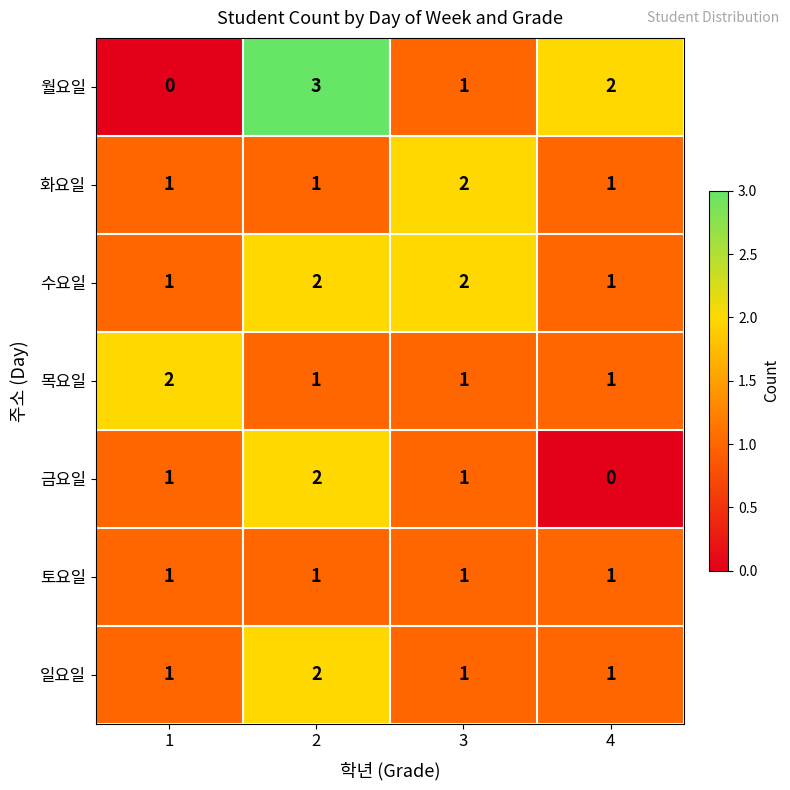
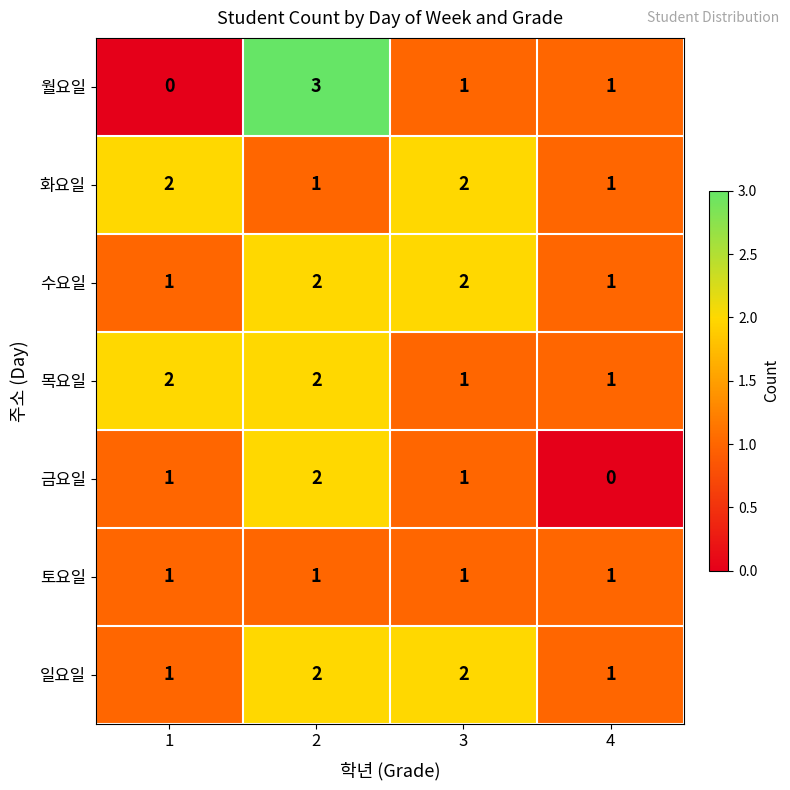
월요일, 4: 2 -> 1
화요일, 1: 1 -> 2
목요일, 2: 1 -> 2
일요일, 3: 1 -> 2
